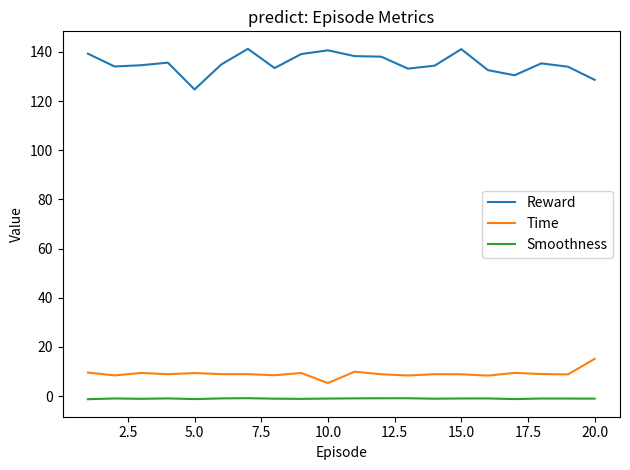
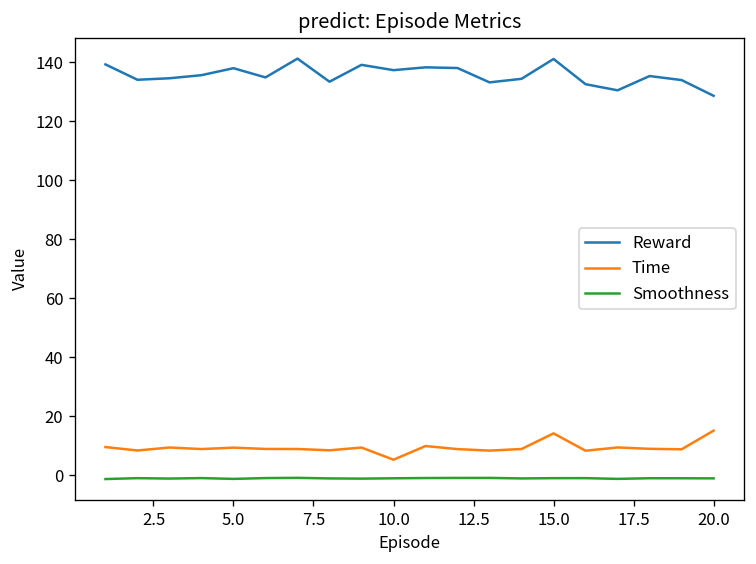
Reward, 5.0: 125 -> 138
Reward, 10.0: 141 -> 137
Time, 15.0: 9 -> 14
